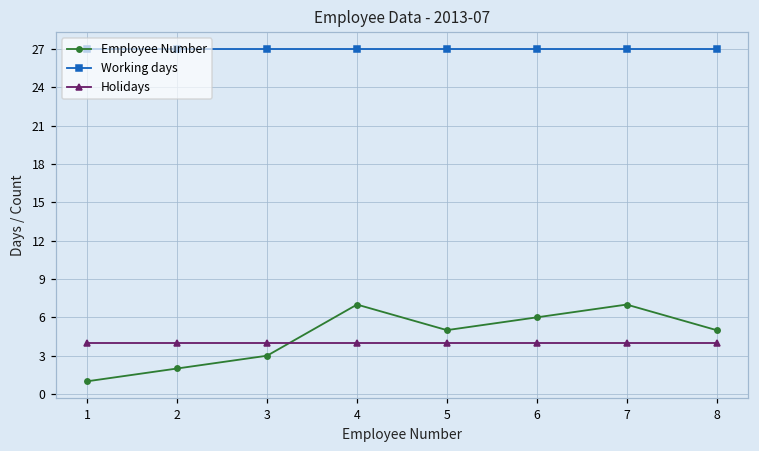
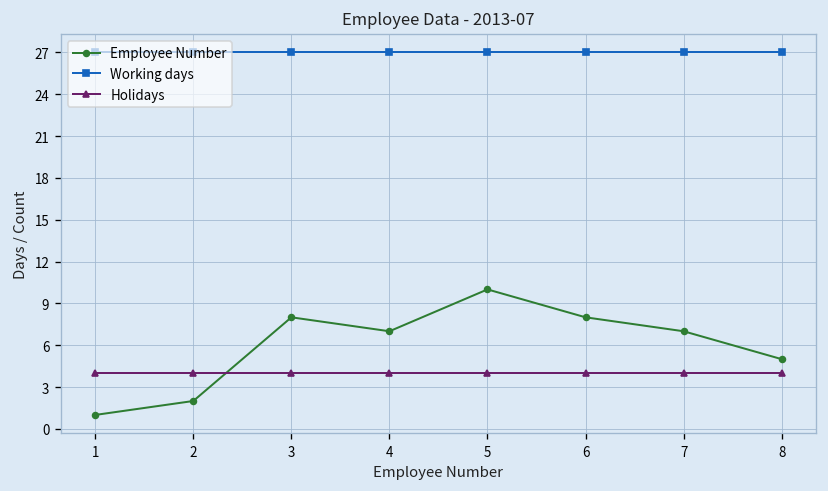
Employee Number, 3: 3 -> 8
Employee Number, 5: 5 -> 10
Employee Number, 6: 6 -> 8
